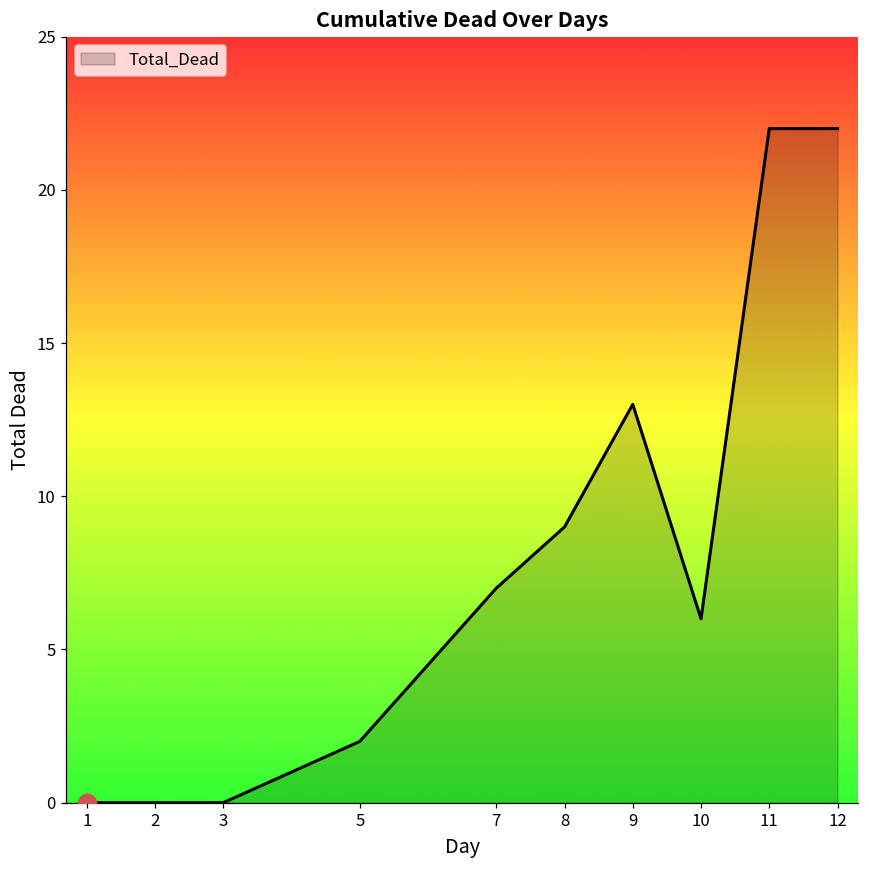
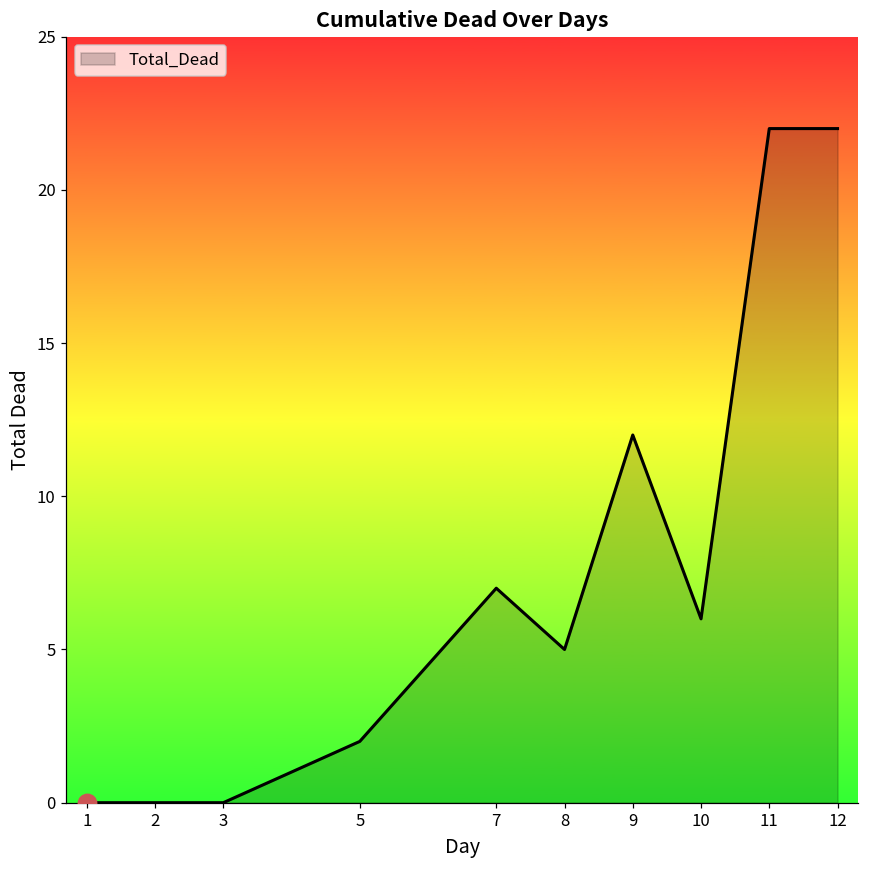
Total_Dead, 8: 9 -> 5
Total_Dead, 9: 13 -> 12
